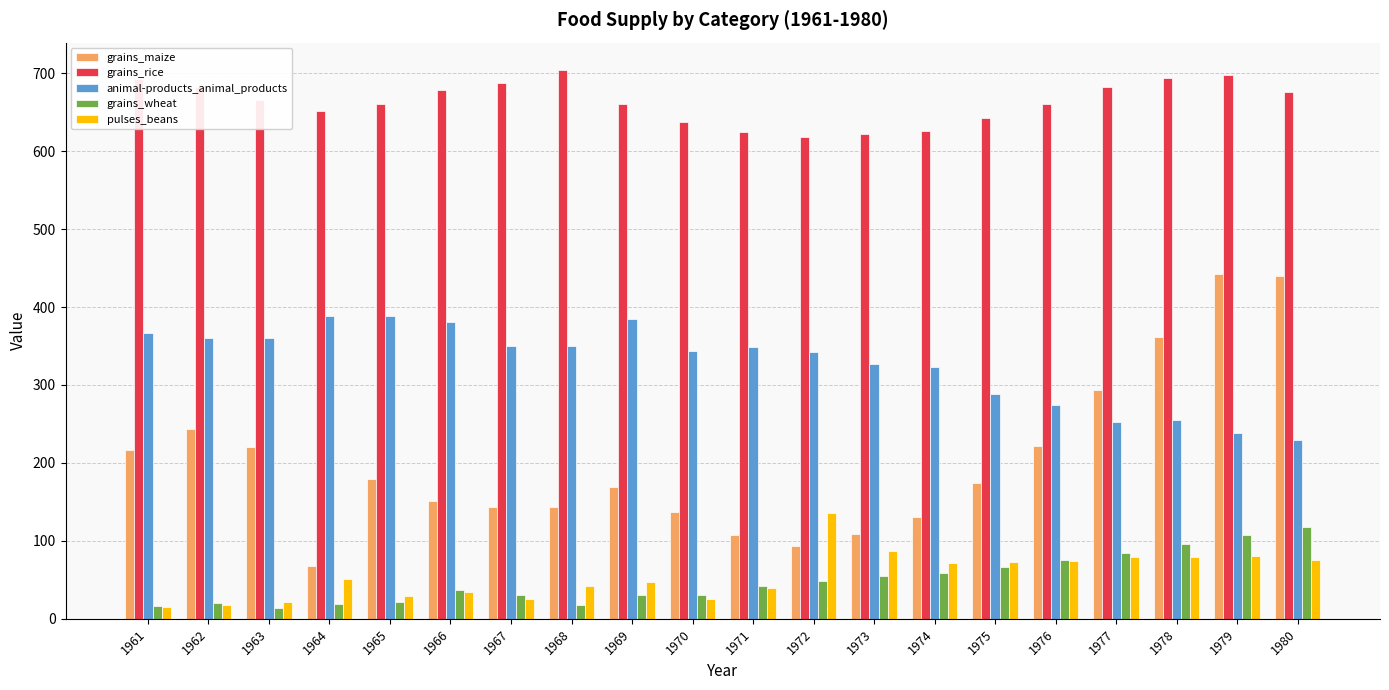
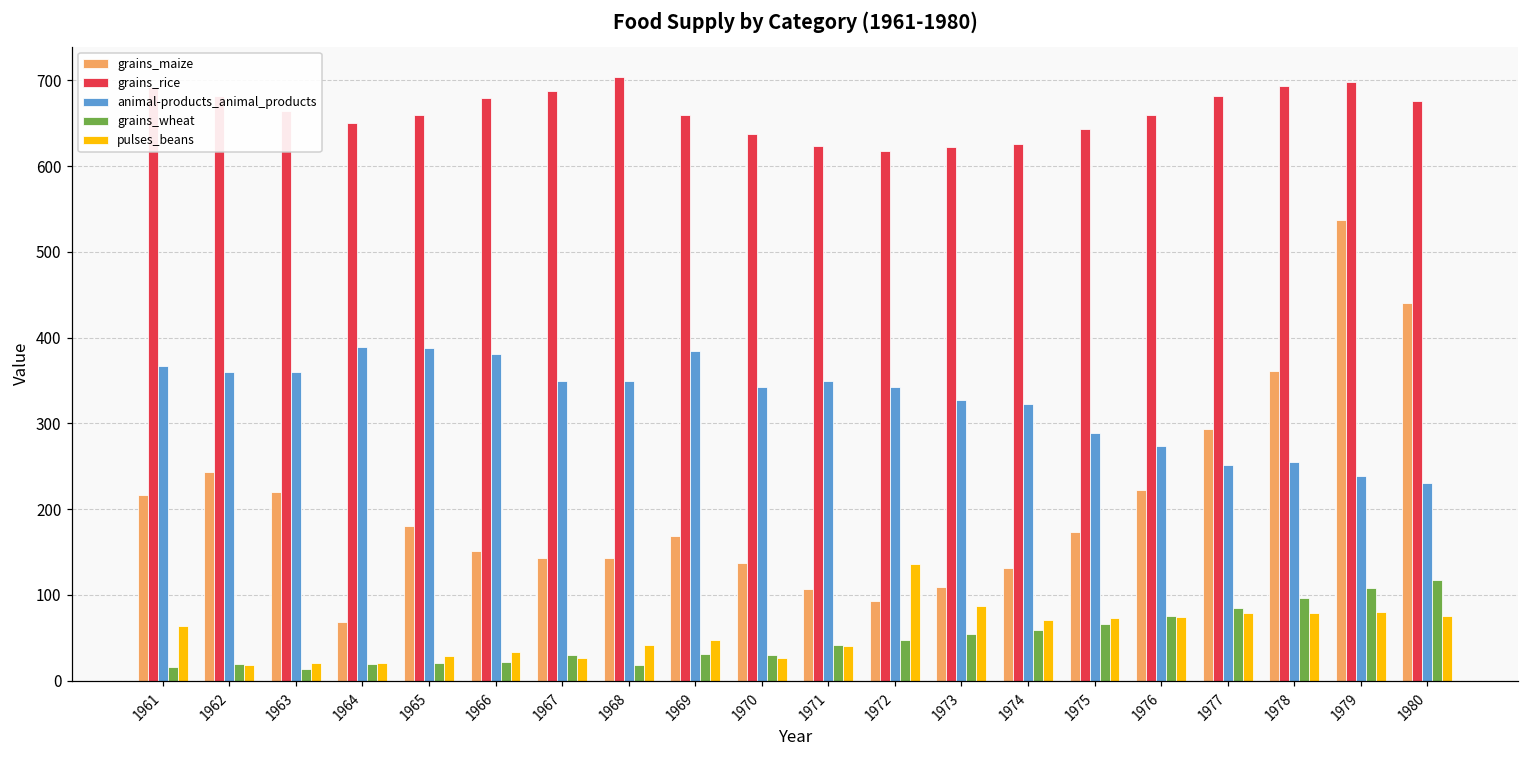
pulses_beans, 1961: 20 -> 60
pulses_beans, 1964: 50 -> 20
grains_wheat, 1966: 40 -> 20
grains_maize, 1979: 440 -> 540
